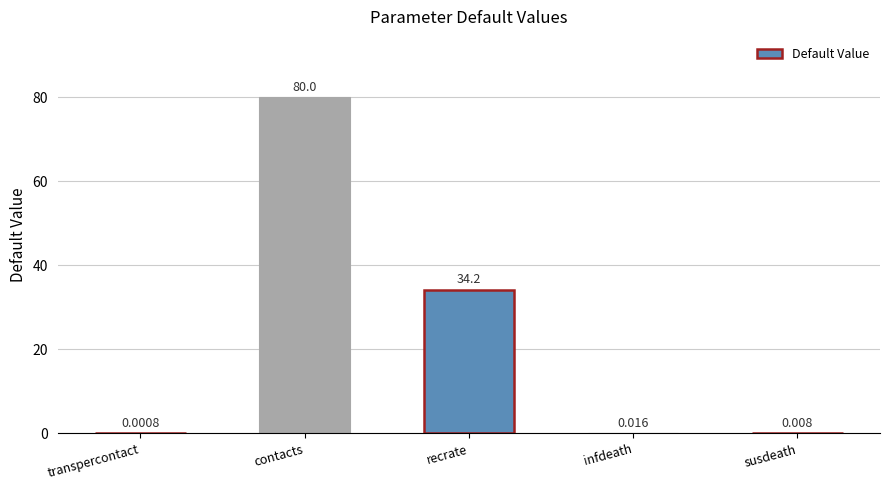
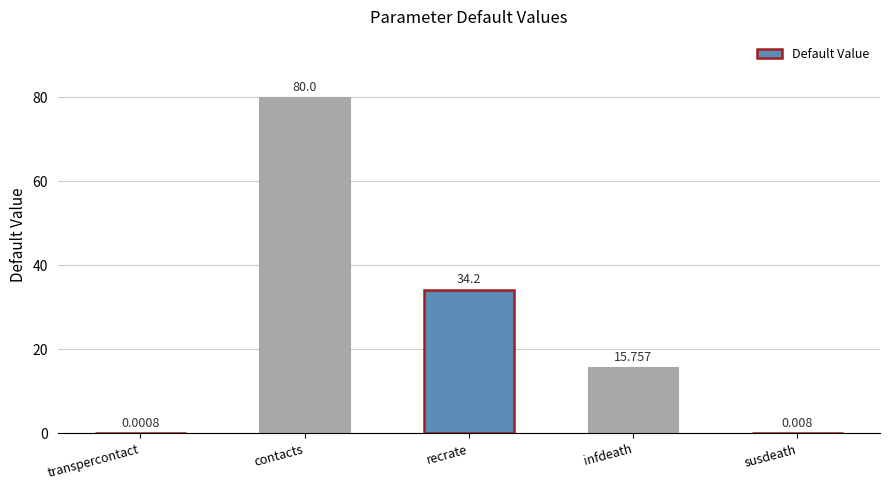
infdeath: 0.016 -> 15.757
